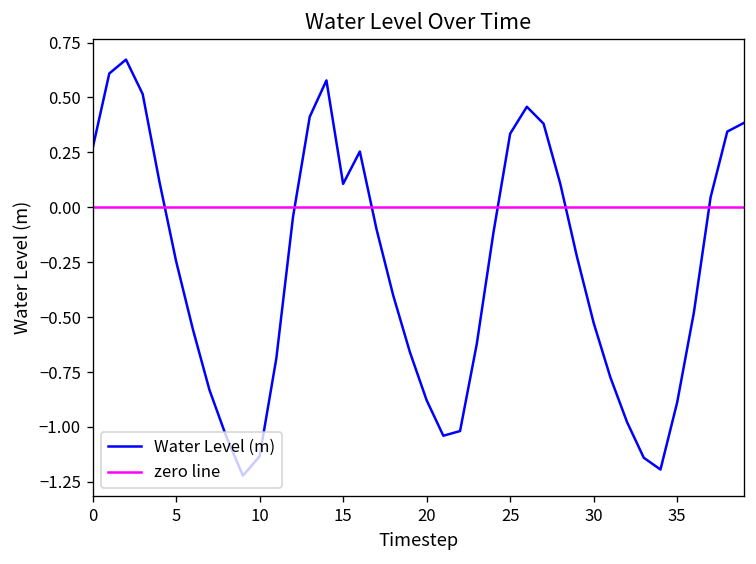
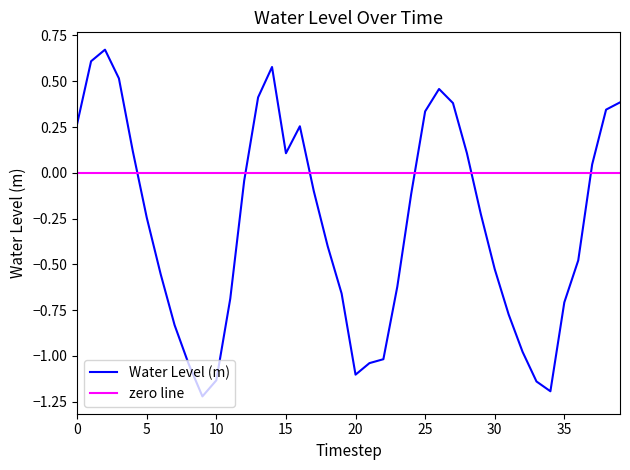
20: -0.88 -> -1.10
35: -0.89 -> -0.71
